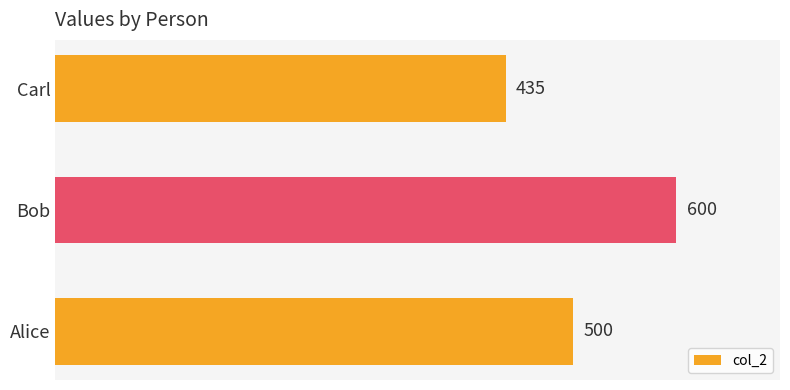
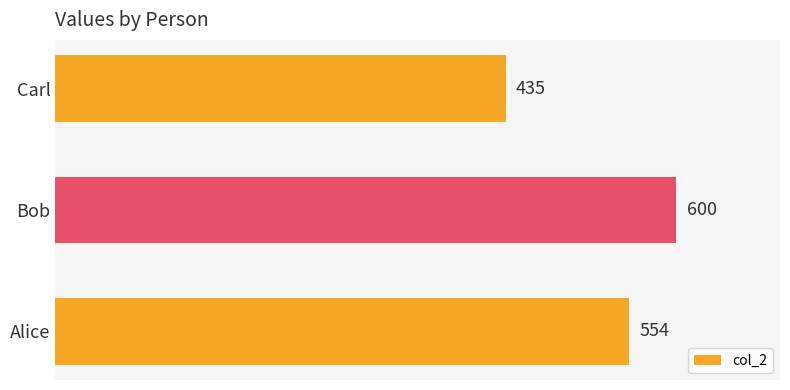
Alice: 500 -> 554
